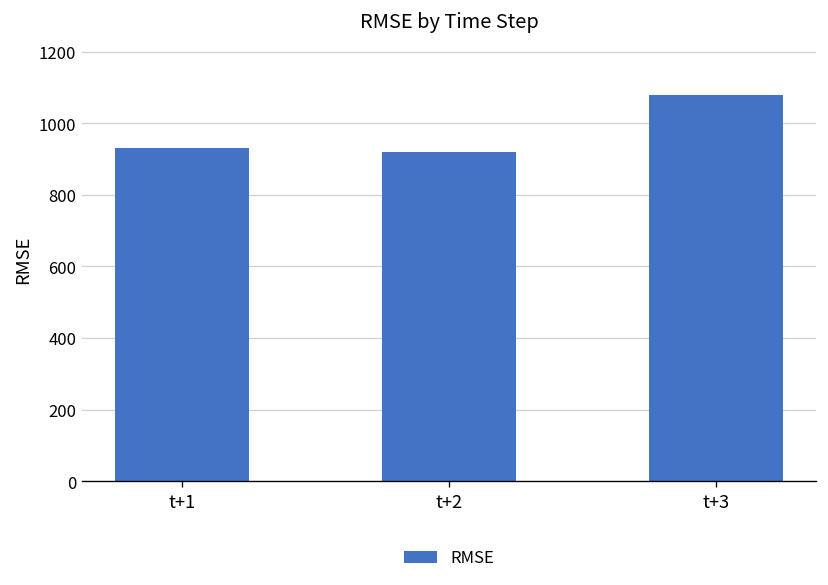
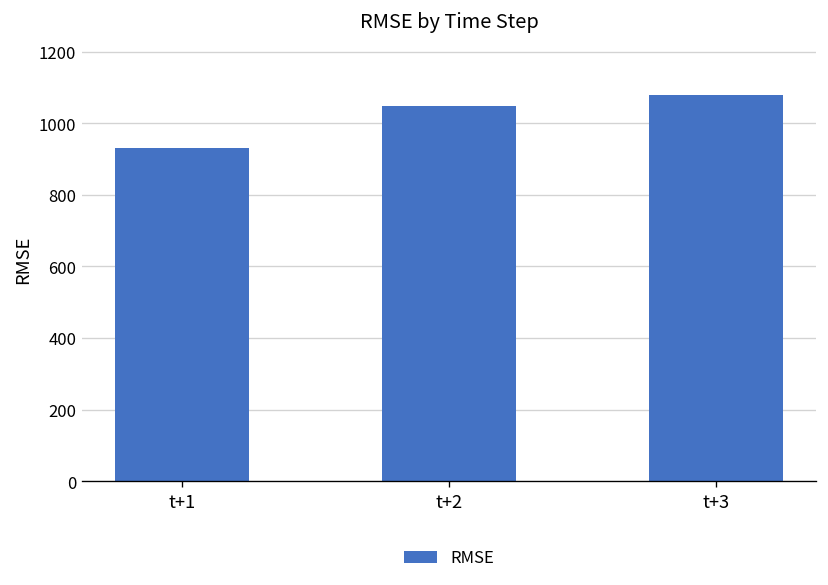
t+2: 920 -> 1050
